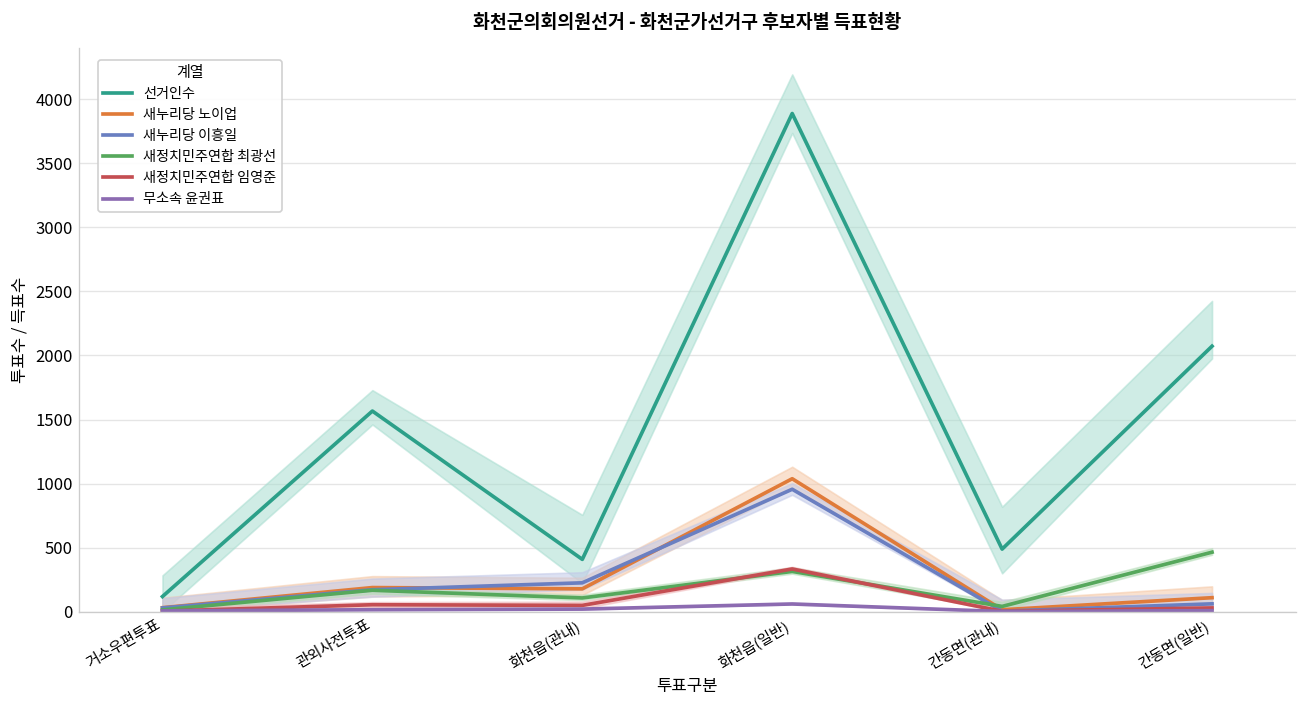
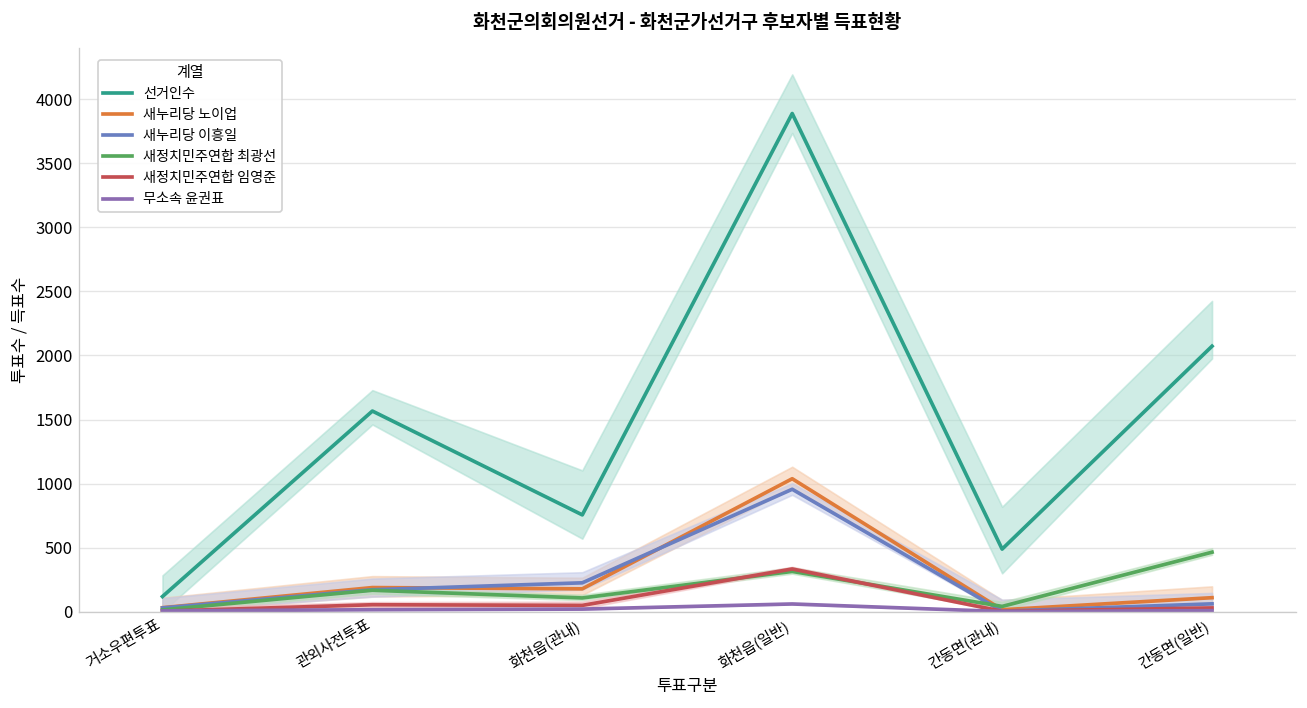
선거인수, 화천읍(관내): 410 -> 760
